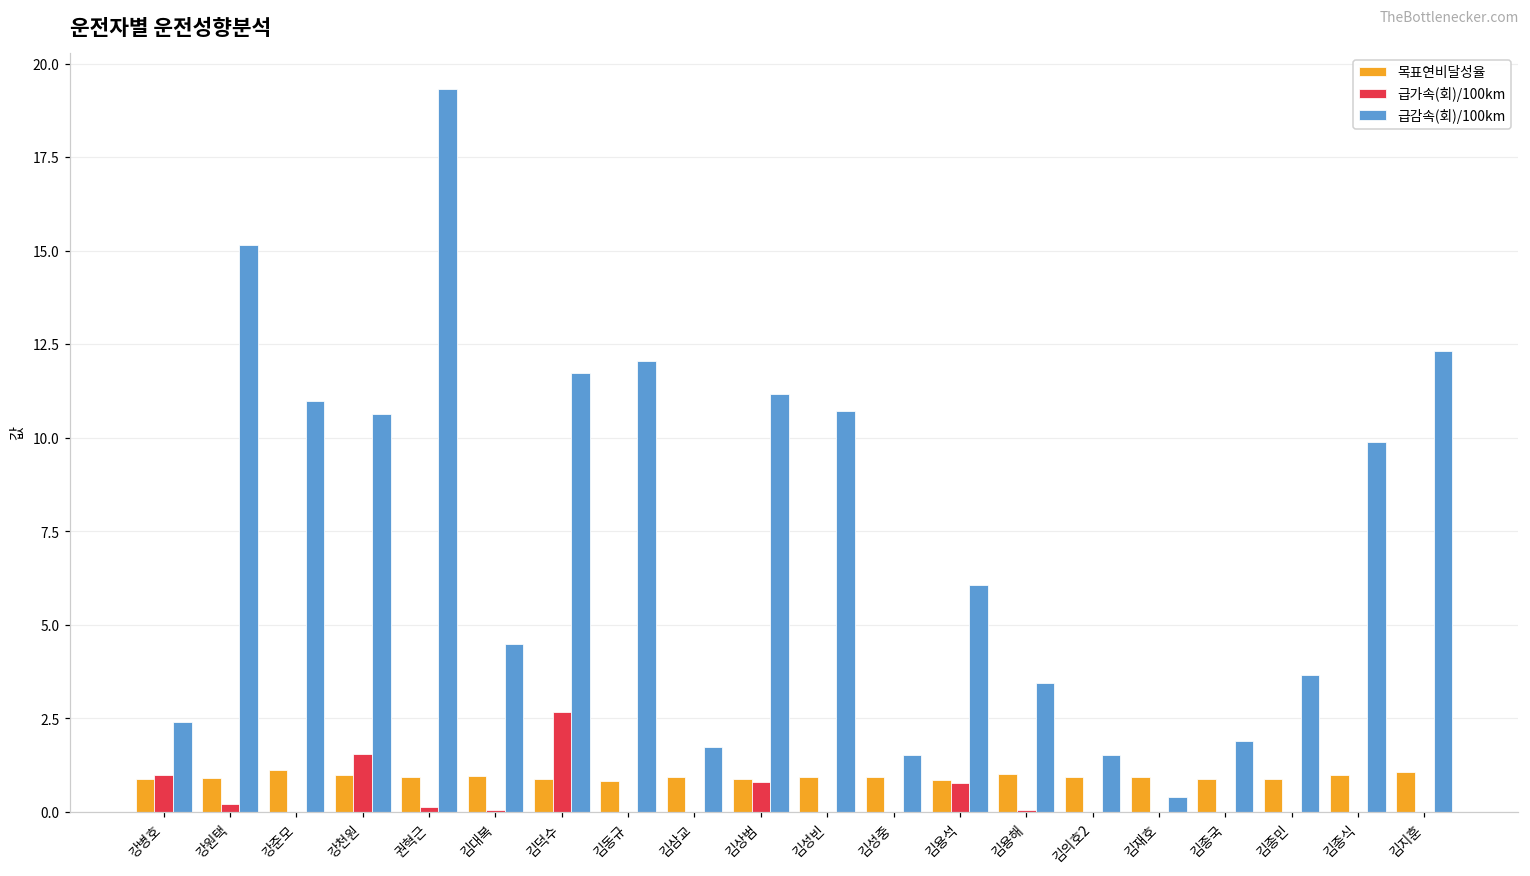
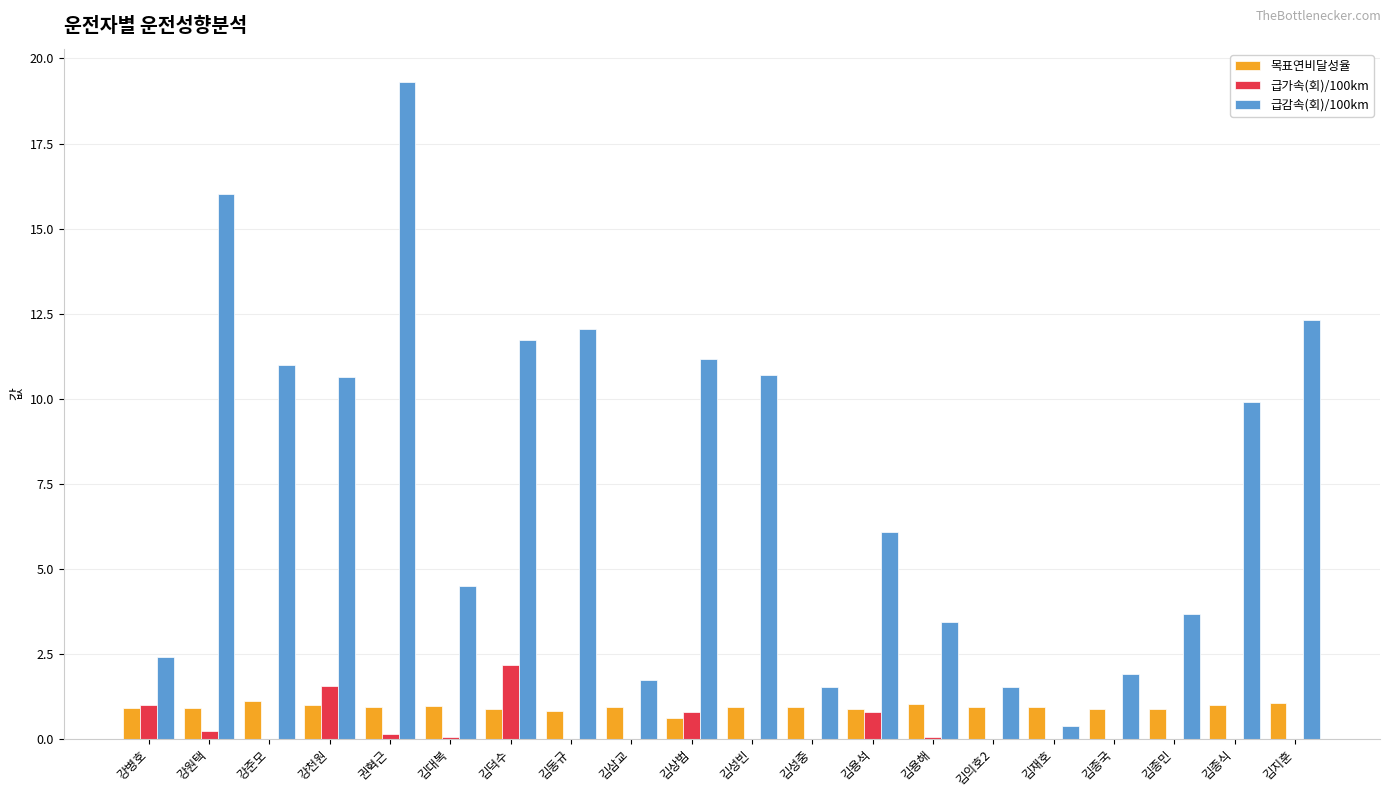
급감속(회)/100km, 강원택: 15.1 -> 16.0
급가속(회)/100km, 김덕수: 2.7 -> 2.2
목표연비달성율, 김상범: 0.9 -> 0.6
